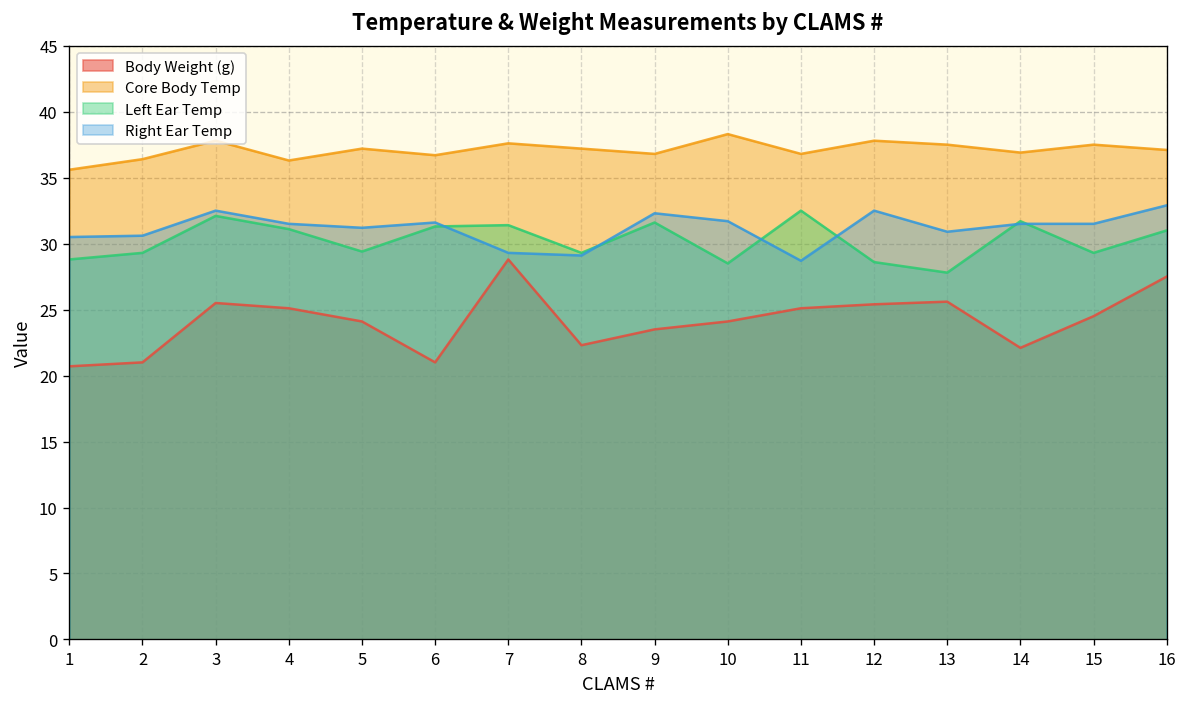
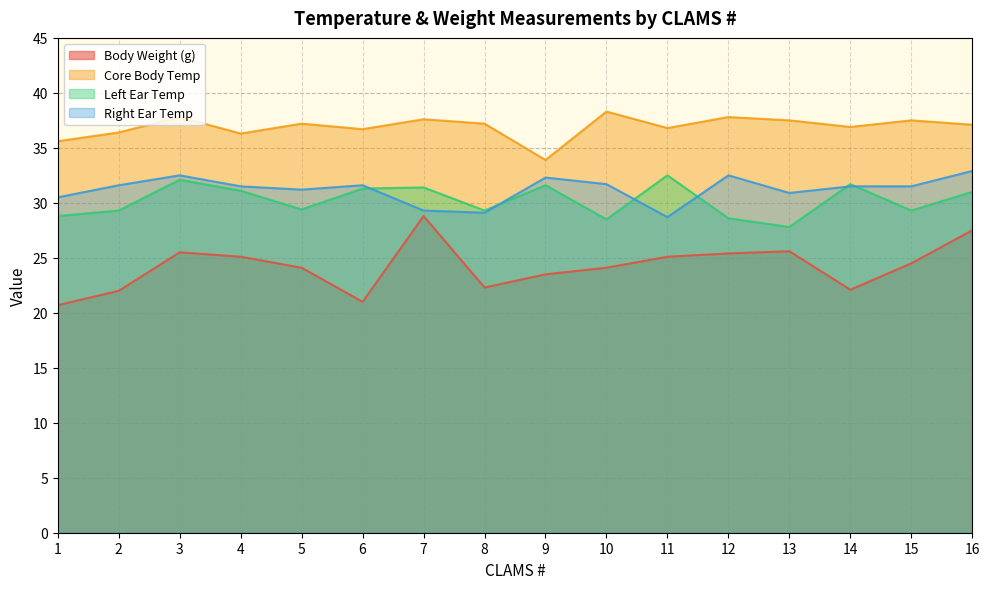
Body Weight (g), 2: 21 -> 22
Right Ear Temp, 2: 30.6 -> 31.6
Core Body Temp, 9: 36.8 -> 33.9
